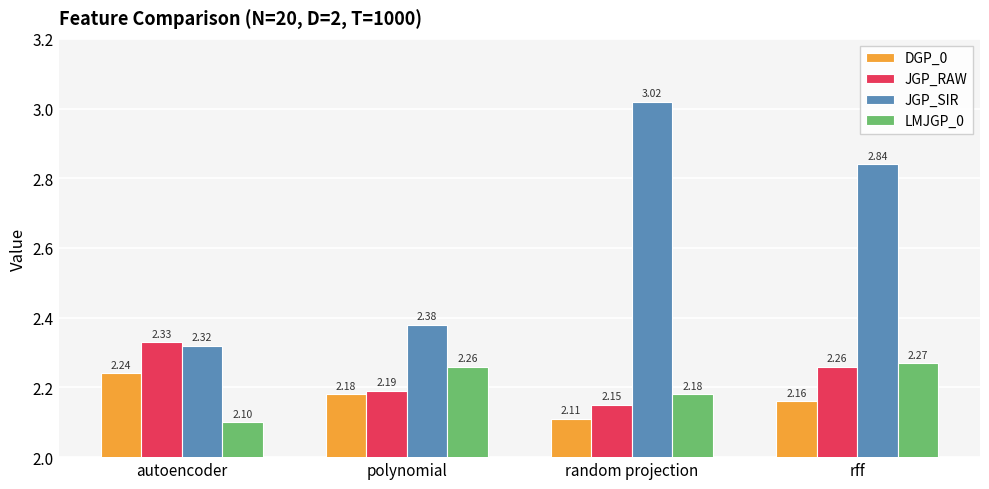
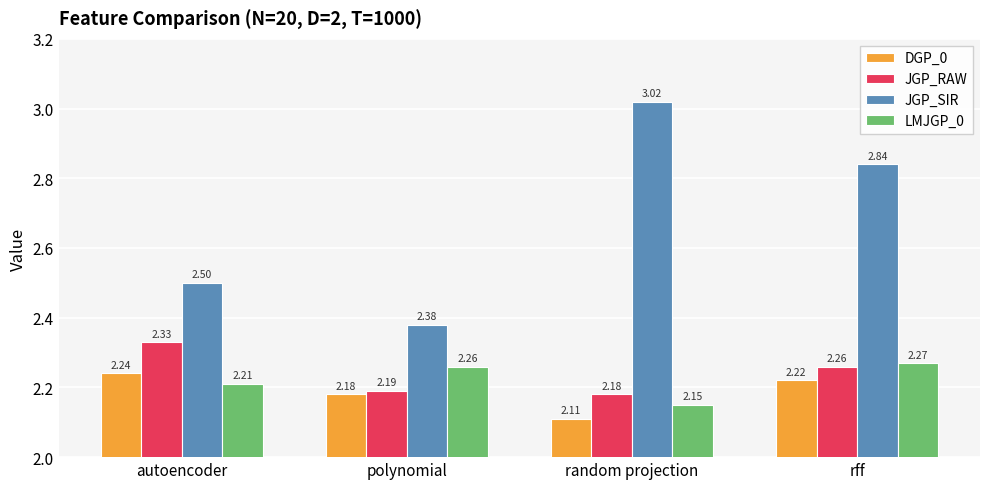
JGP_SIR, autoencoder: 2.32 -> 2.50
LMJGP_0, autoencoder: 2.10 -> 2.21
JGP_RAW, random projection: 2.15 -> 2.18
LMJGP_0, random projection: 2.18 -> 2.15
DGP_0, rff: 2.16 -> 2.22
